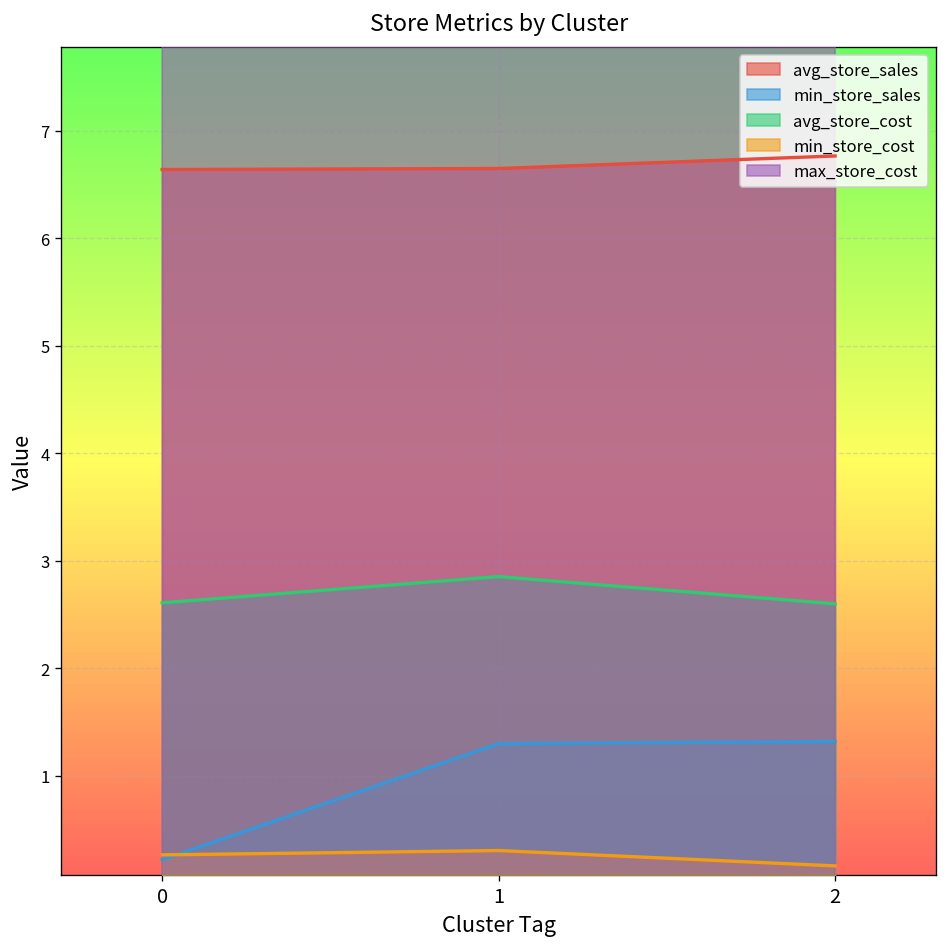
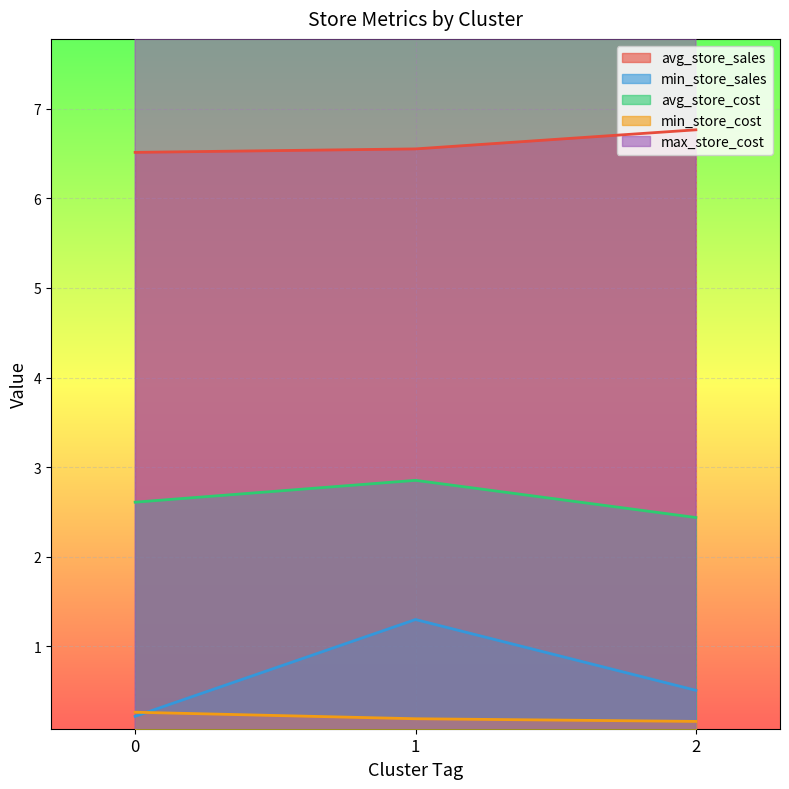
avg_store_sales, 0: 6.6 -> 6.5
avg_store_sales, 1: 6.65 -> 6.55
min_store_cost, 1: 0.3 -> 0.2
min_store_sales, 2: 1.3 -> 0.5
avg_store_cost, 2: 2.6 -> 2.4
